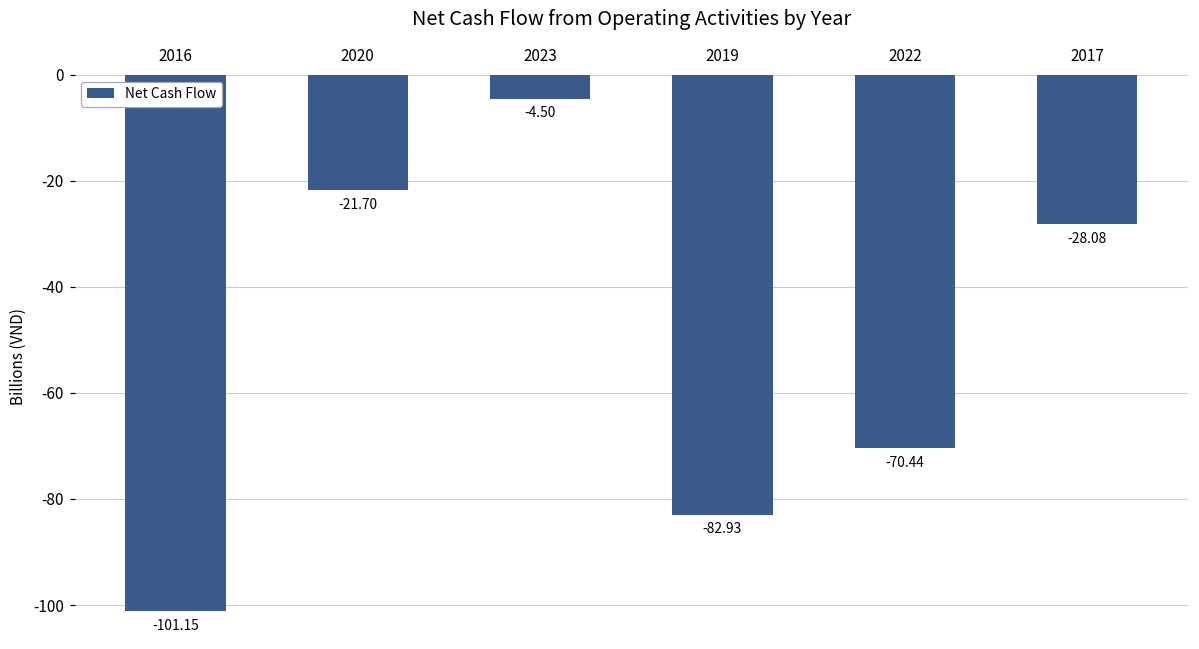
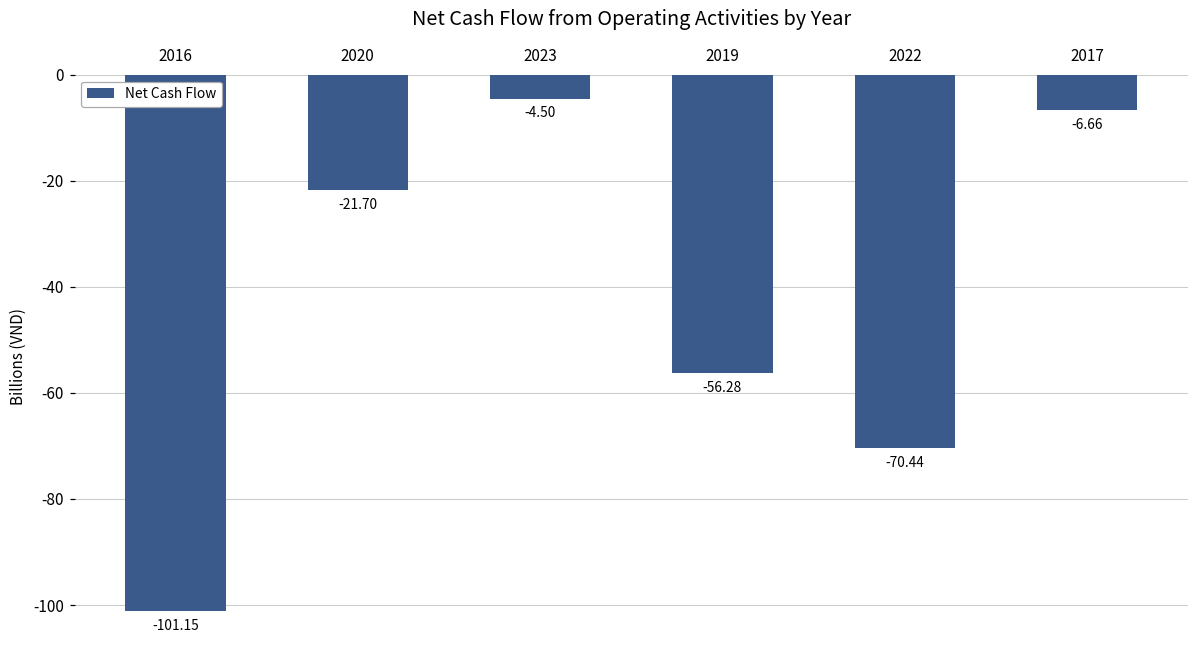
2019: -82.93 -> -56.28
2017: -28.08 -> -6.66
